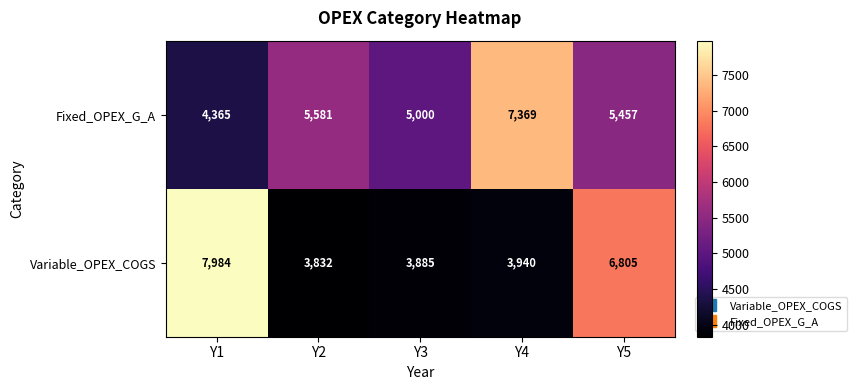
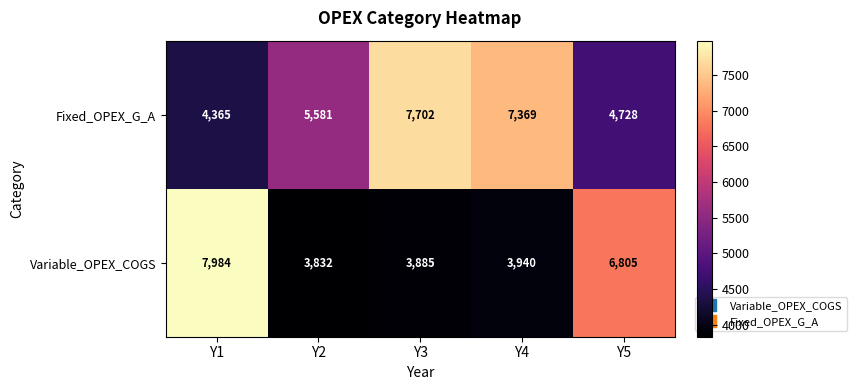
Fixed_OPEX_G_A, Y3: 5,000 -> 7,702
Fixed_OPEX_G_A, Y5: 5,457 -> 4,728
